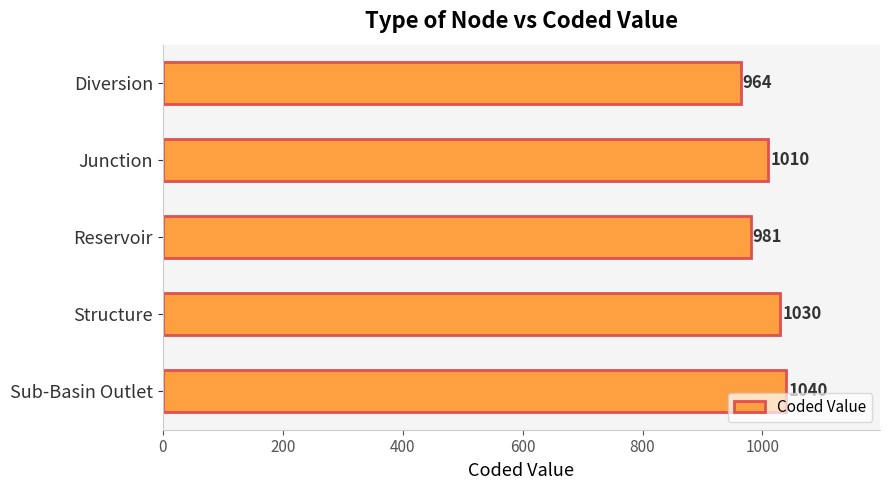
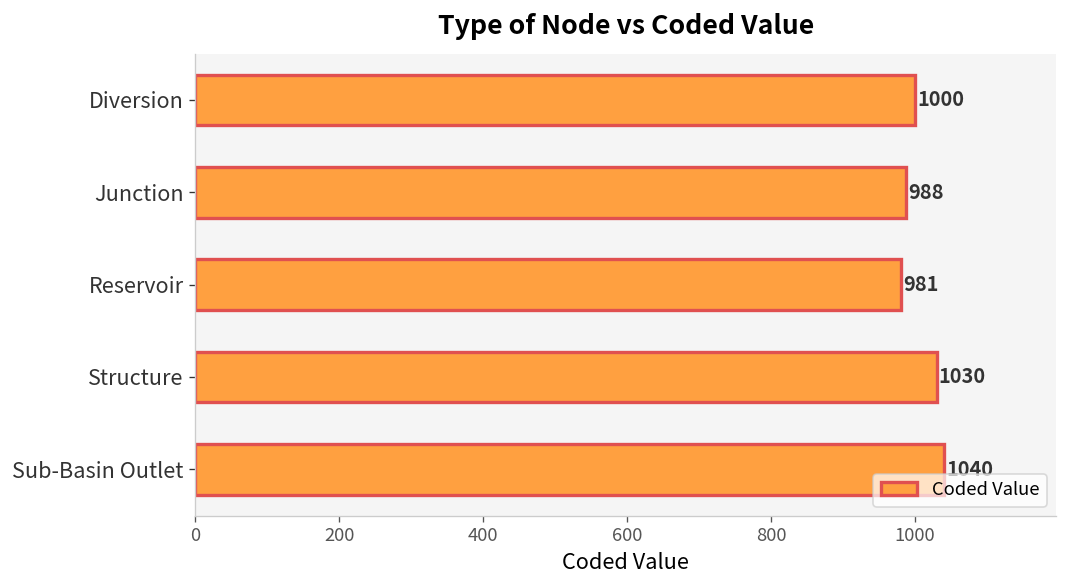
Diversion: 964 -> 1000
Junction: 1010 -> 988
